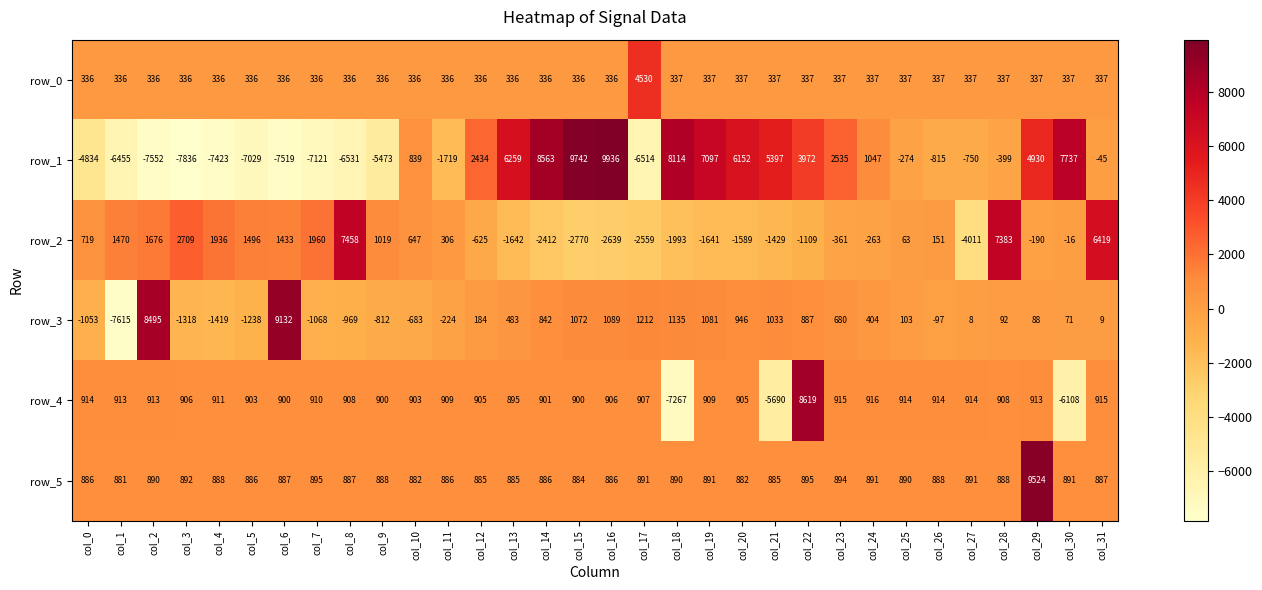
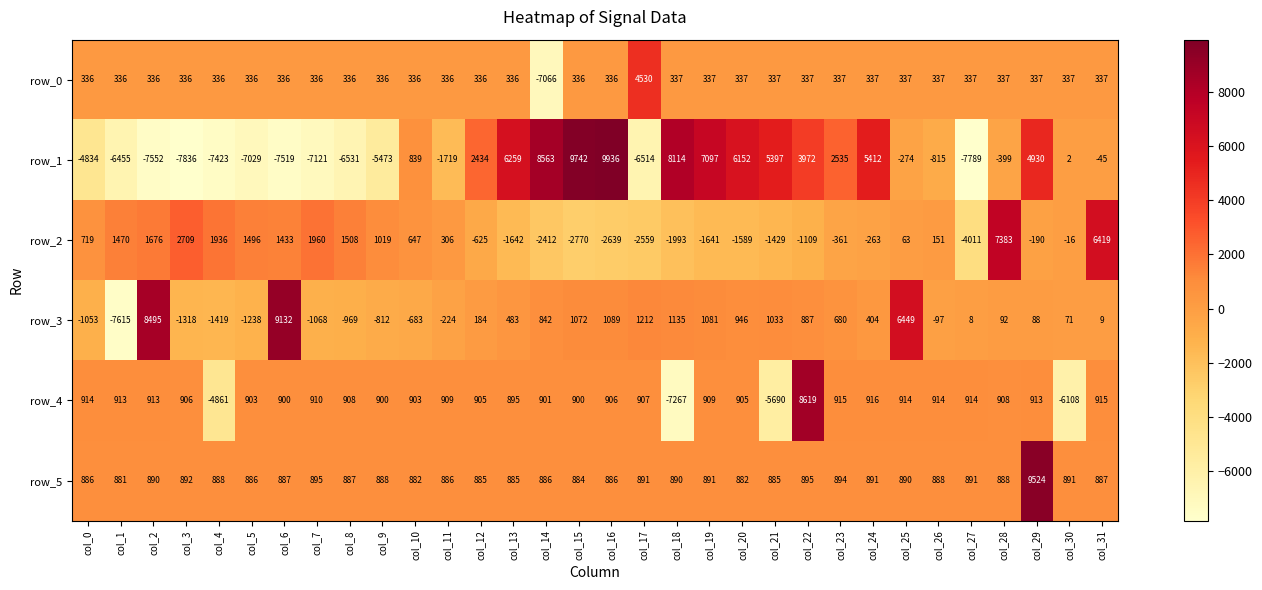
row_0, col_14: 336 -> -7066
row_1, col_24: 1047 -> 5412
row_1, col_27: -750 -> -7789
row_1, col_30: 7737 -> 2
row_2, col_8: 7458 -> 1508
row_3, col_25: 103 -> 6449
row_4, col_4: 911 -> -4861
